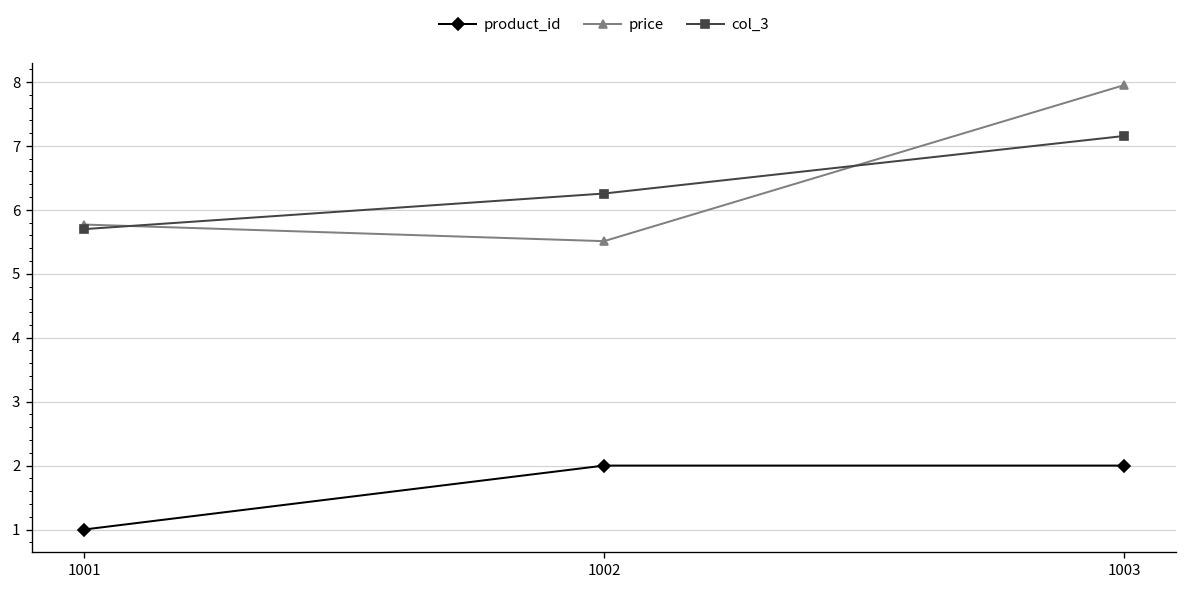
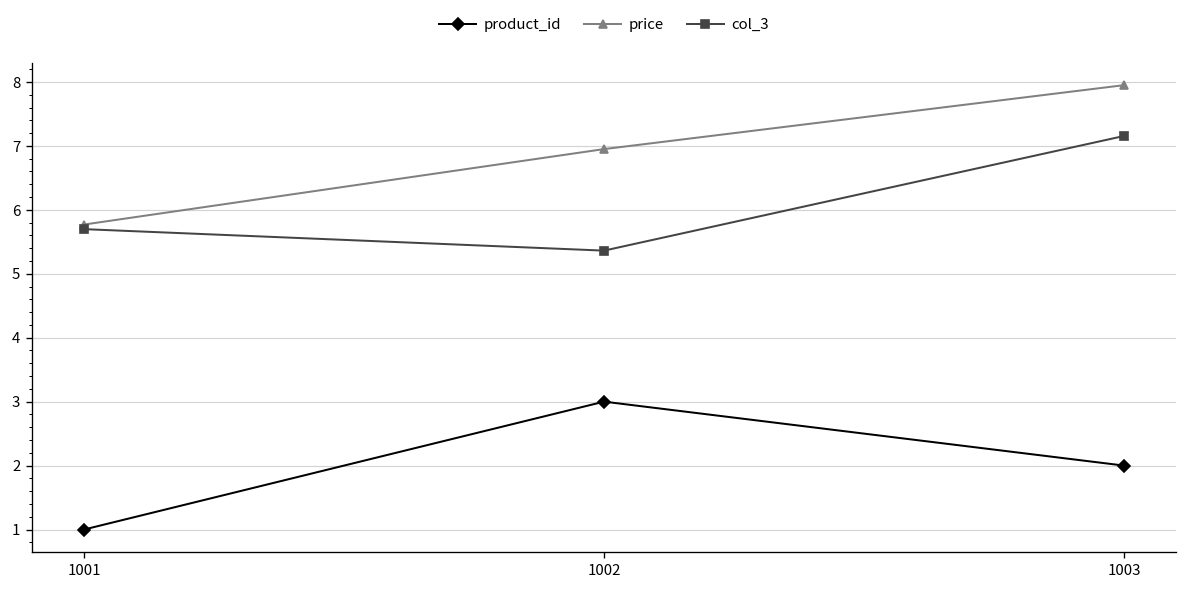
product_id, 1002: 2 -> 3
price, 1002: 5.5 -> 7.0
col_3, 1002: 6.3 -> 5.4
